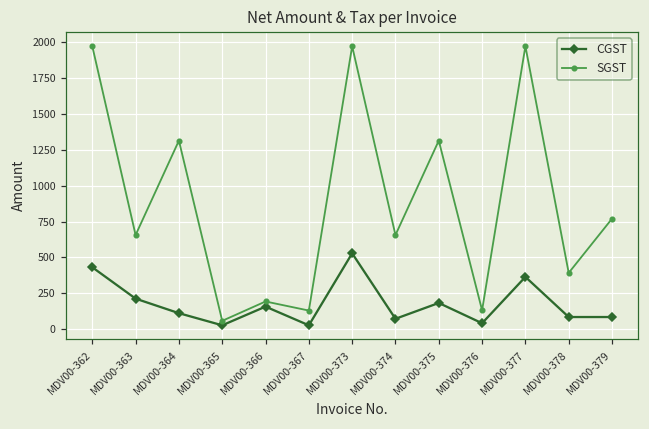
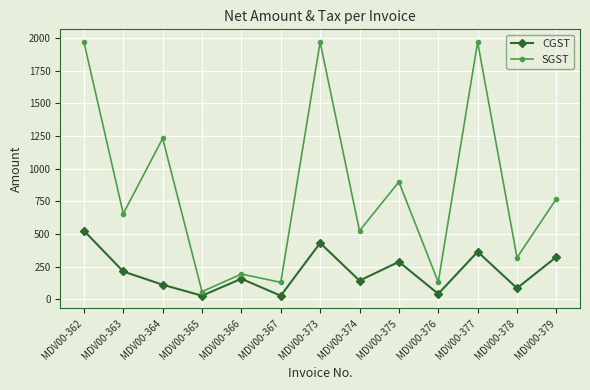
CGST, MDV00-362: 430 -> 530
SGST, MDV00-364: 1310 -> 1230
CGST, MDV00-373: 530 -> 430
CGST, MDV00-374: 70 -> 140
SGST, MDV00-374: 660 -> 530
CGST, MDV00-375: 180 -> 290
SGST, MDV00-375: 1310 -> 900
SGST, MDV00-378: 390 -> 320
CGST, MDV00-379: 90 -> 330
